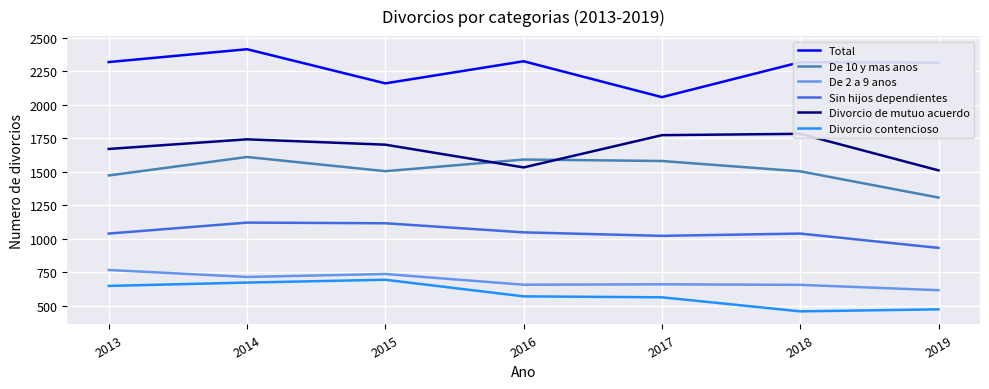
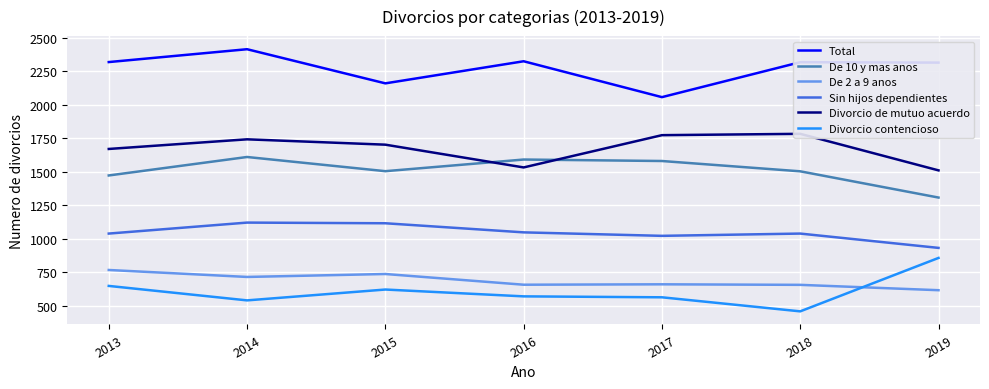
Divorcio contencioso, 2014: 670 -> 540
Divorcio contencioso, 2015: 690 -> 620
Divorcio contencioso, 2019: 470 -> 860
